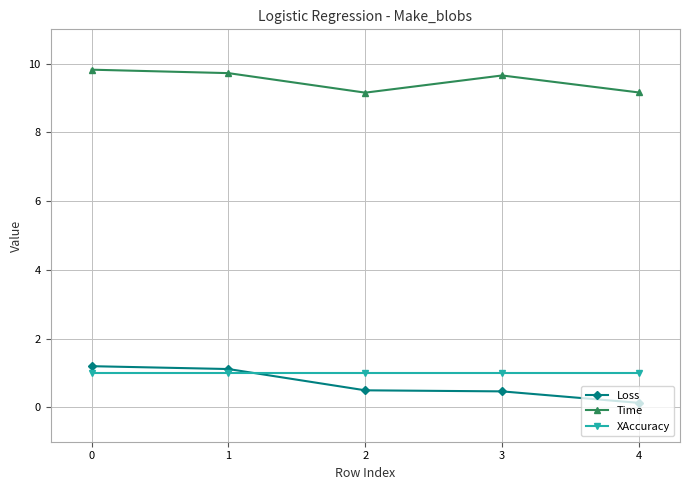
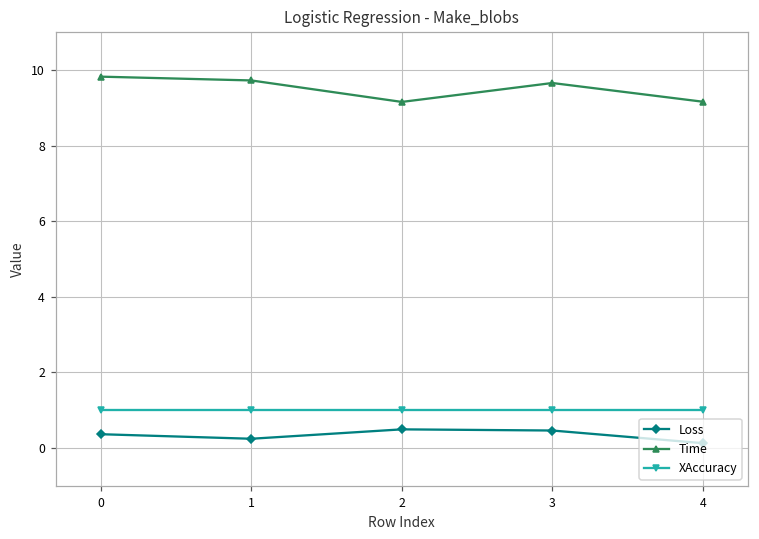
Loss, 0: 1.2 -> 0.4
Loss, 1: 1.1 -> 0.2
